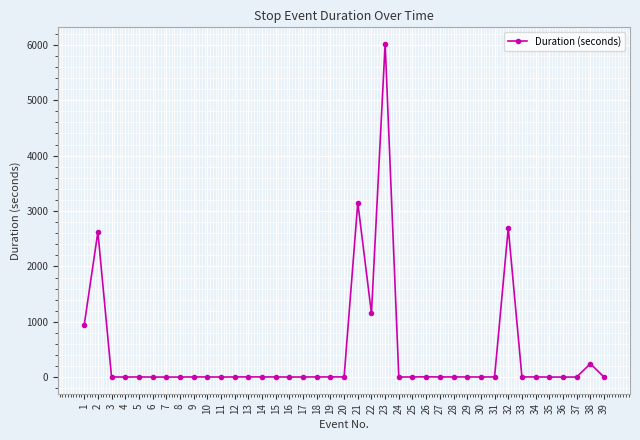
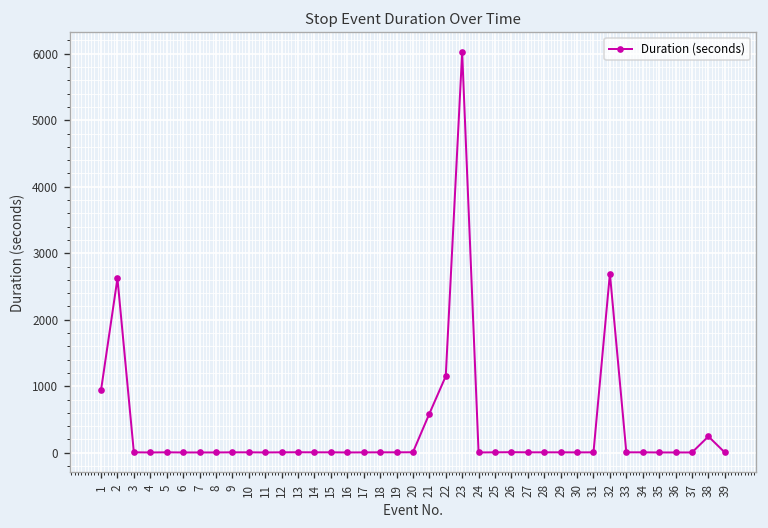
21: 3200 -> 600
